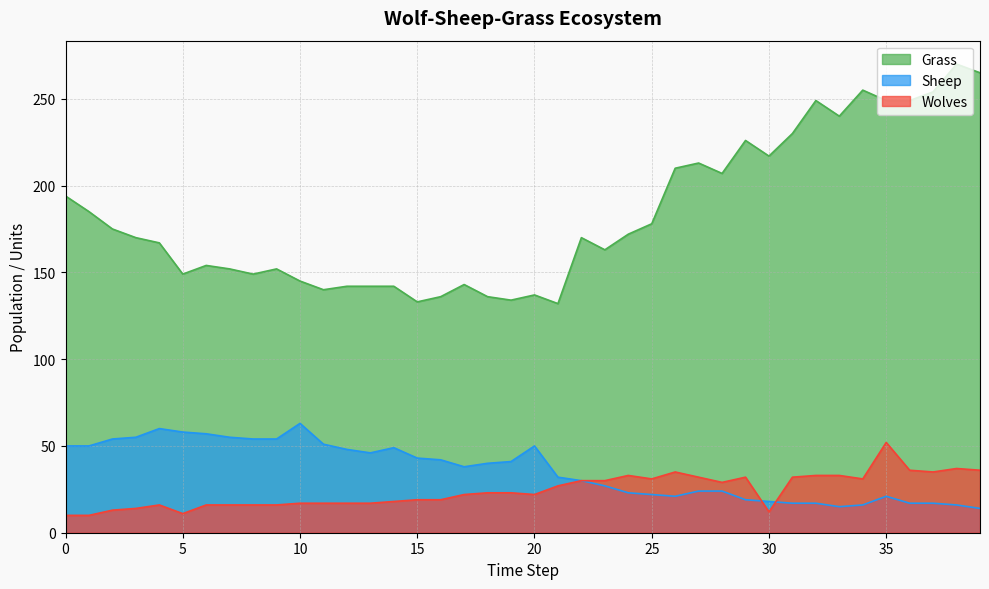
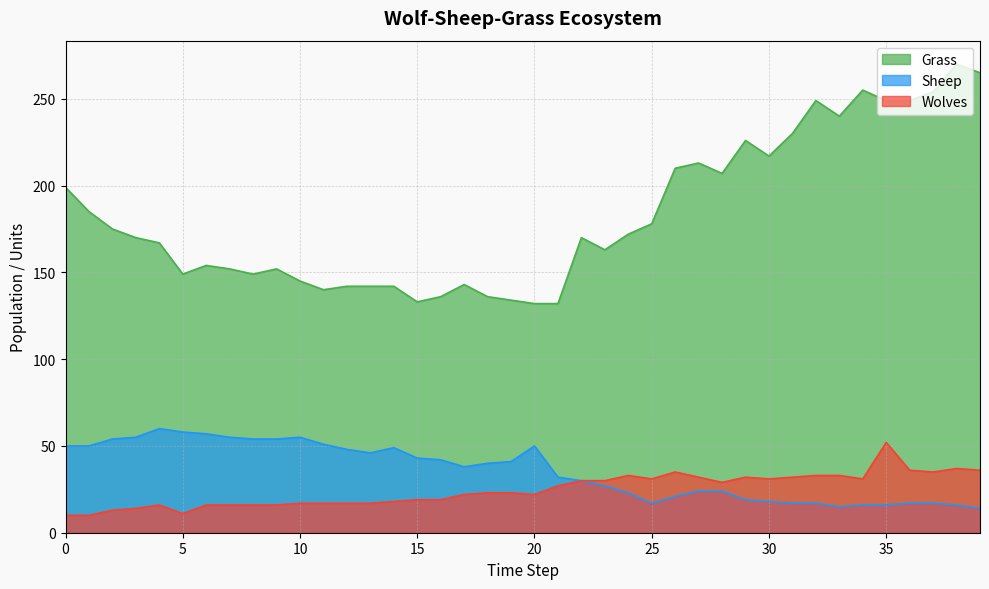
Grass, 0: 194 -> 199
Sheep, 10: 63 -> 55
Grass, 20: 137 -> 132
Sheep, 25: 22 -> 17
Wolves, 30: 12 -> 31
Sheep, 35: 21 -> 16
